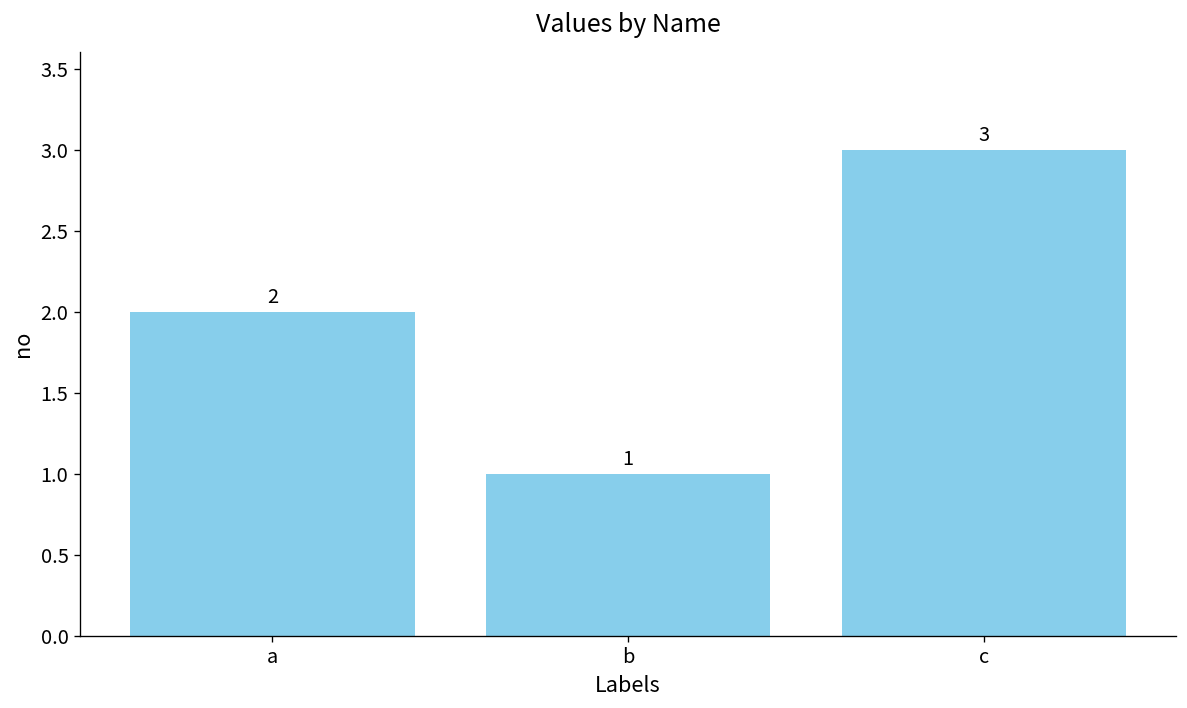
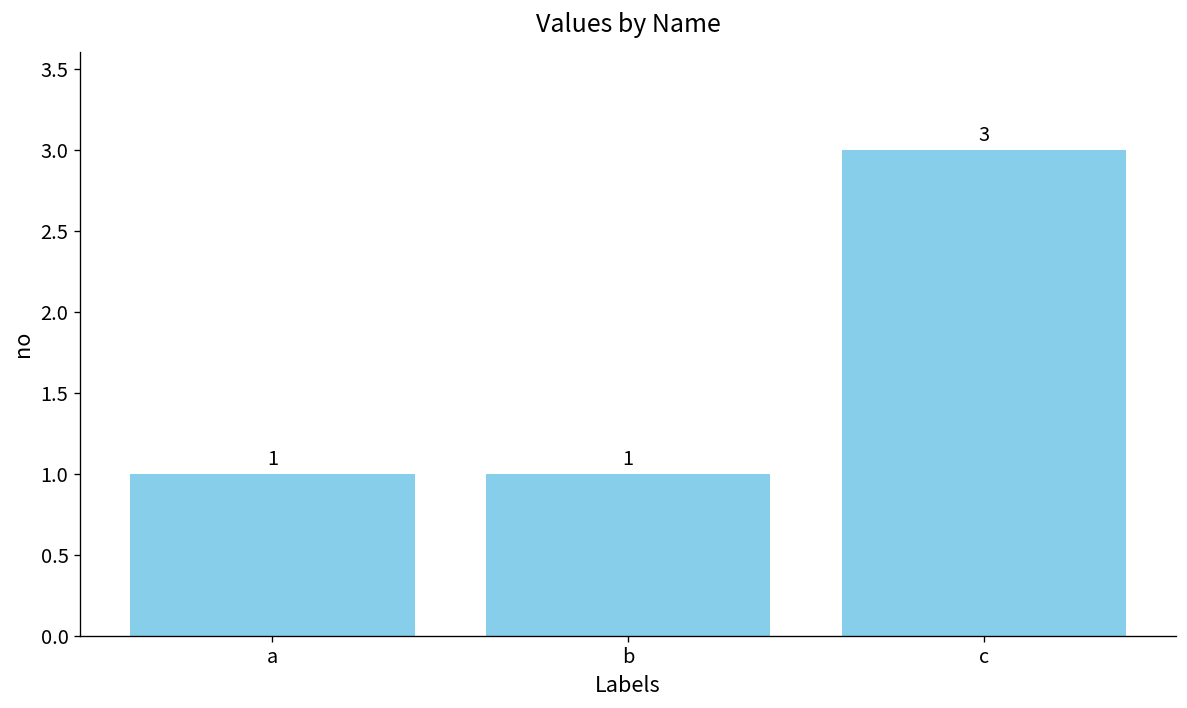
a: 2 -> 1
